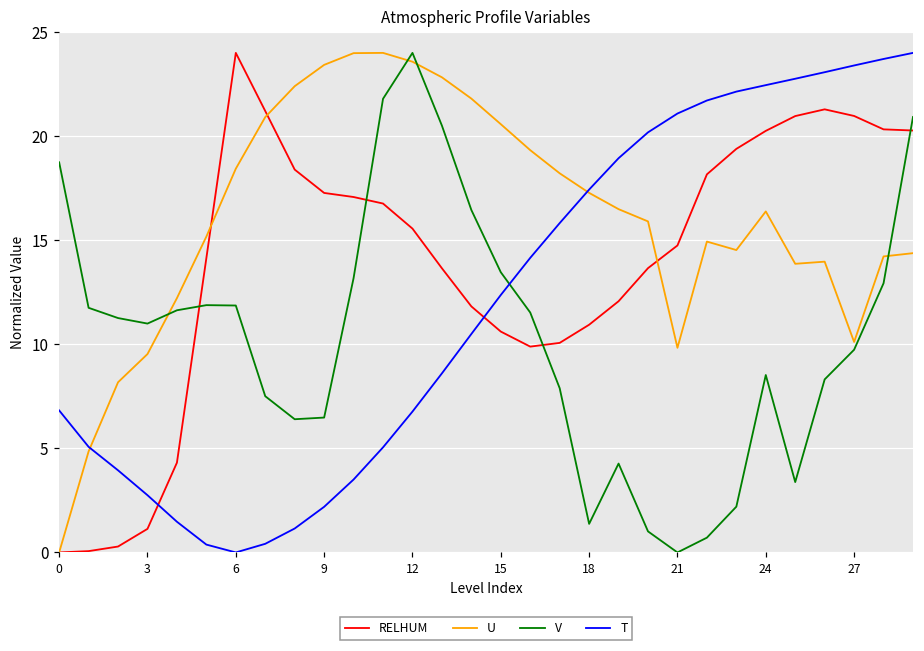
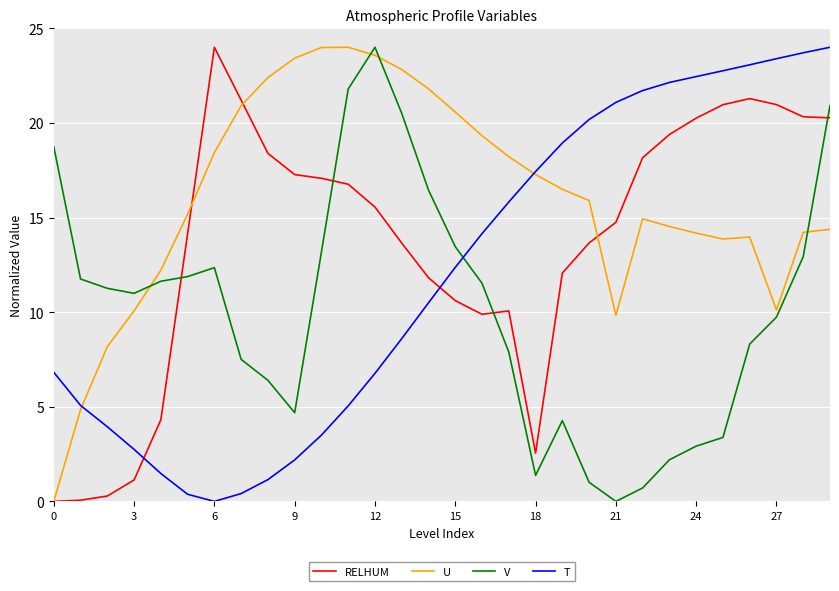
U, 3: 9.5 -> 10.1
V, 6: 11.9 -> 12.4
V, 9: 6.5 -> 4.7
RELHUM, 18: 10.9 -> 2.5
U, 24: 16.4 -> 14.2
V, 24: 8.5 -> 2.9
